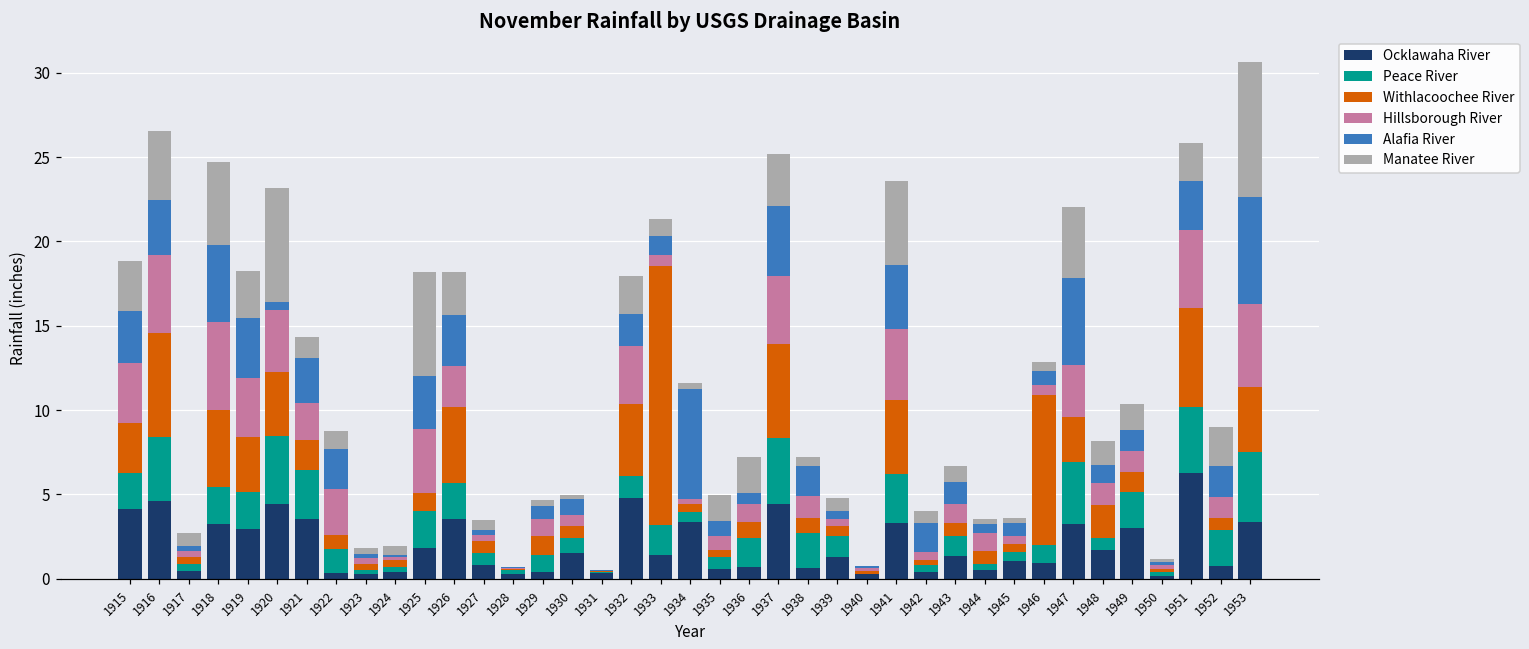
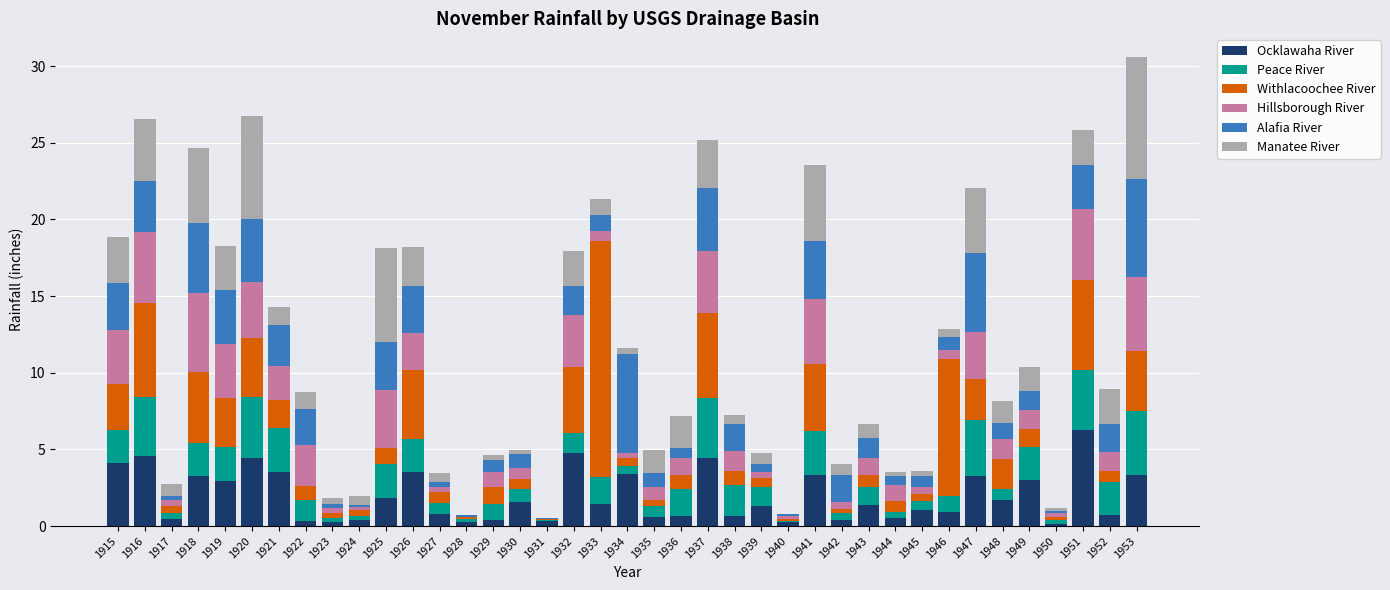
Alafia River, 1920: 0.5 -> 4.1
